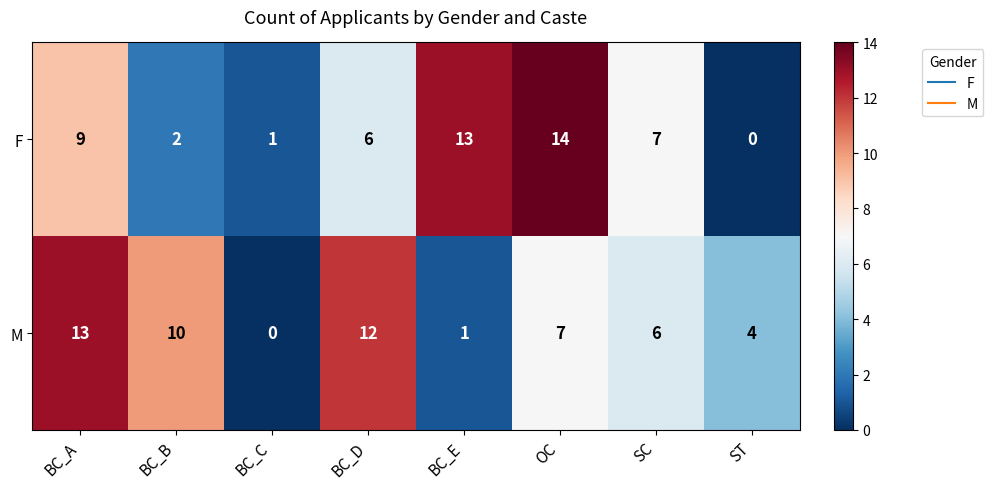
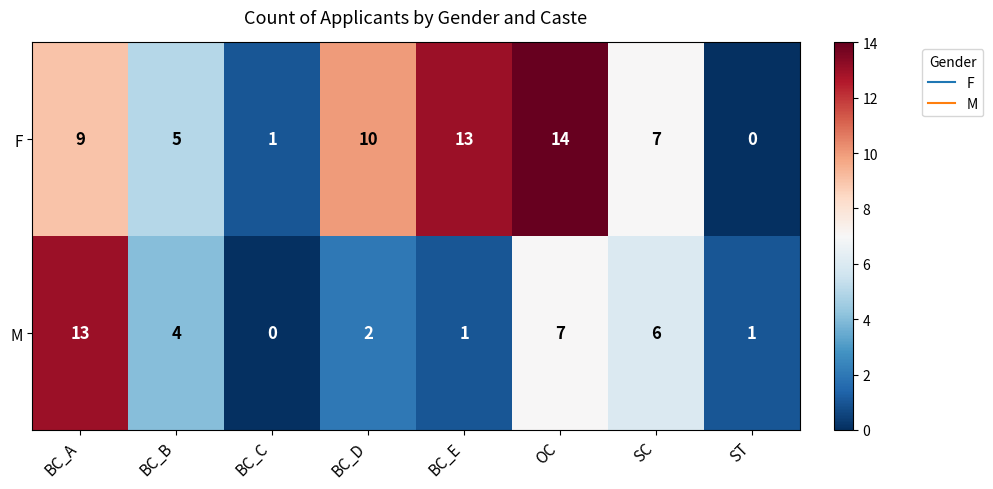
F, BC_B: 2 -> 5
F, BC_D: 6 -> 10
M, BC_B: 10 -> 4
M, BC_D: 12 -> 2
M, ST: 4 -> 1
